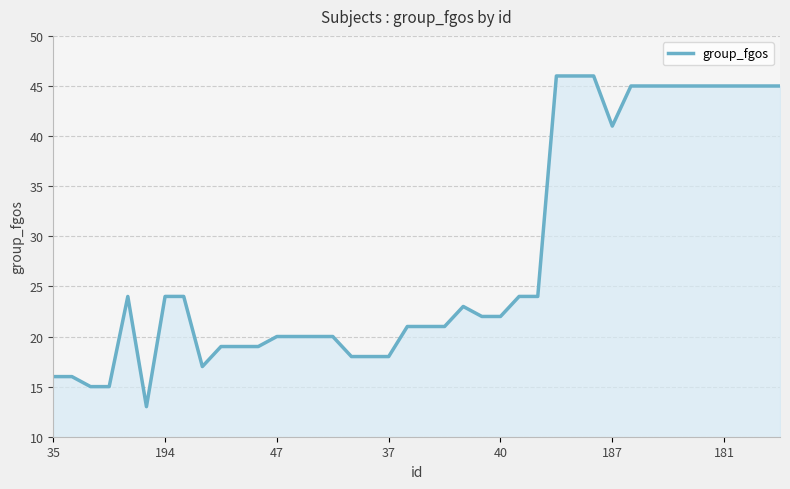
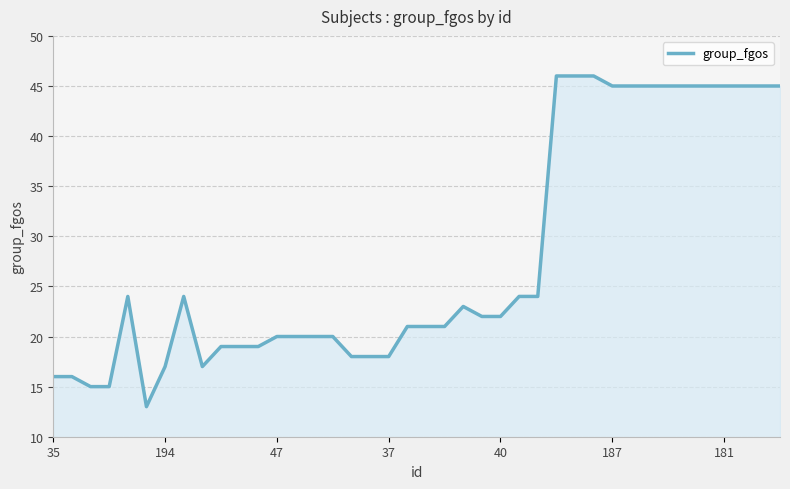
194: 24 -> 17
187: 41 -> 45
